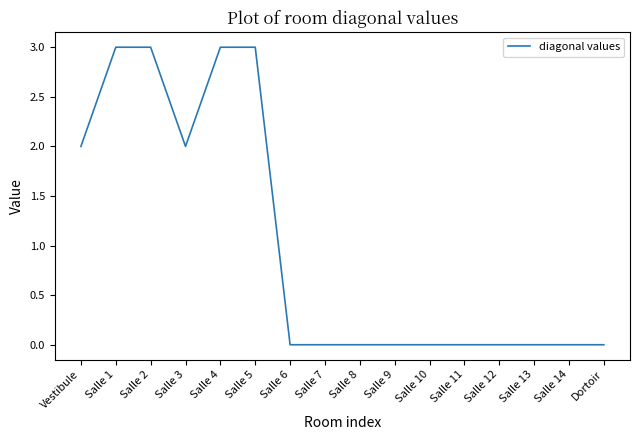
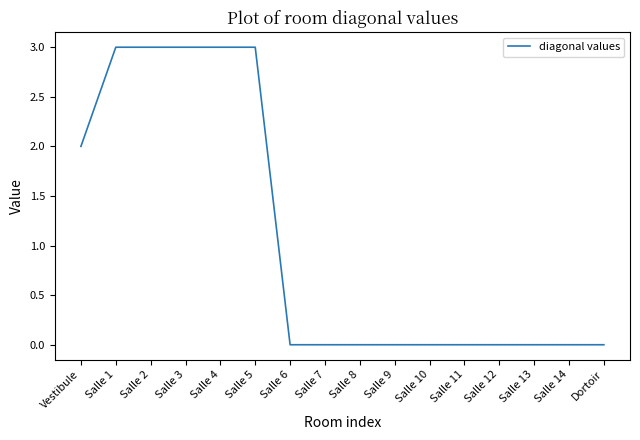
Salle 3: 2 -> 3
